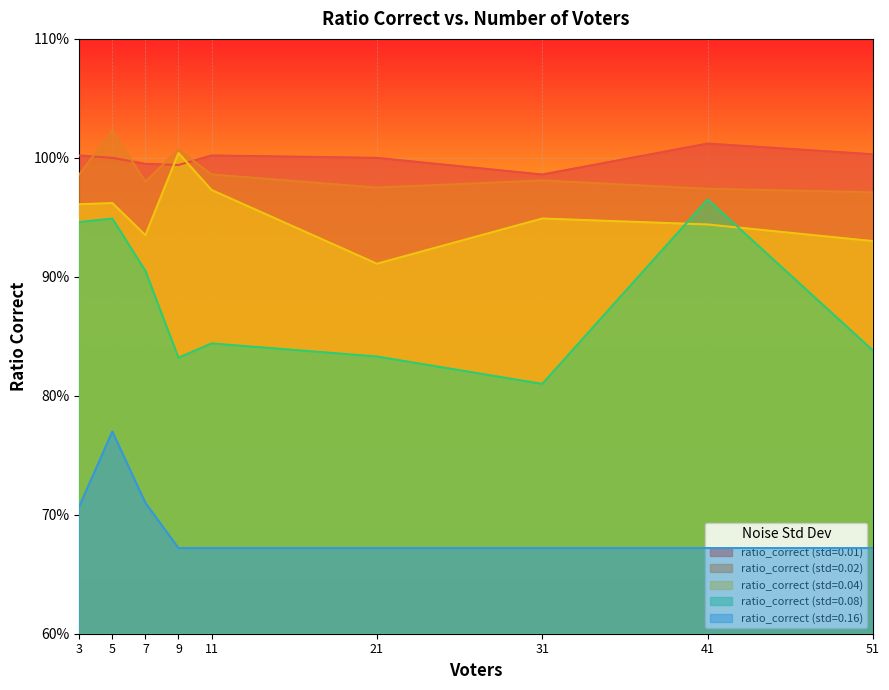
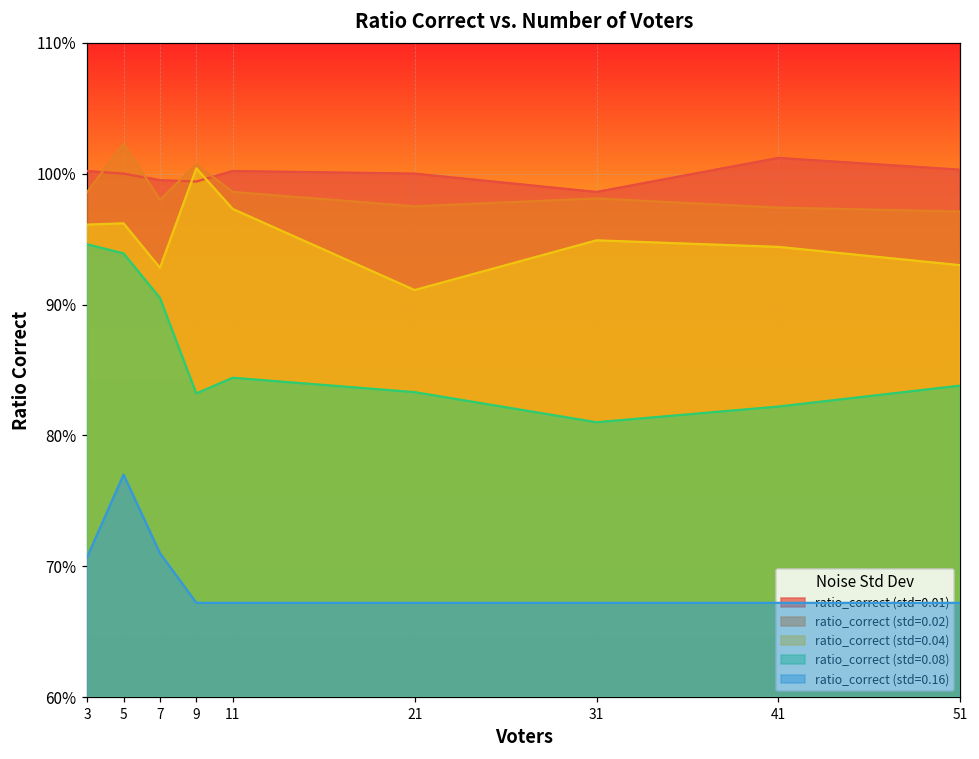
ratio_correct (std=0.08), 5: 94.9% -> 93.9%
ratio_correct (std=0.04), 7: 93.5% -> 92.8%
ratio_correct (std=0.08), 41: 96.5% -> 82.2%
